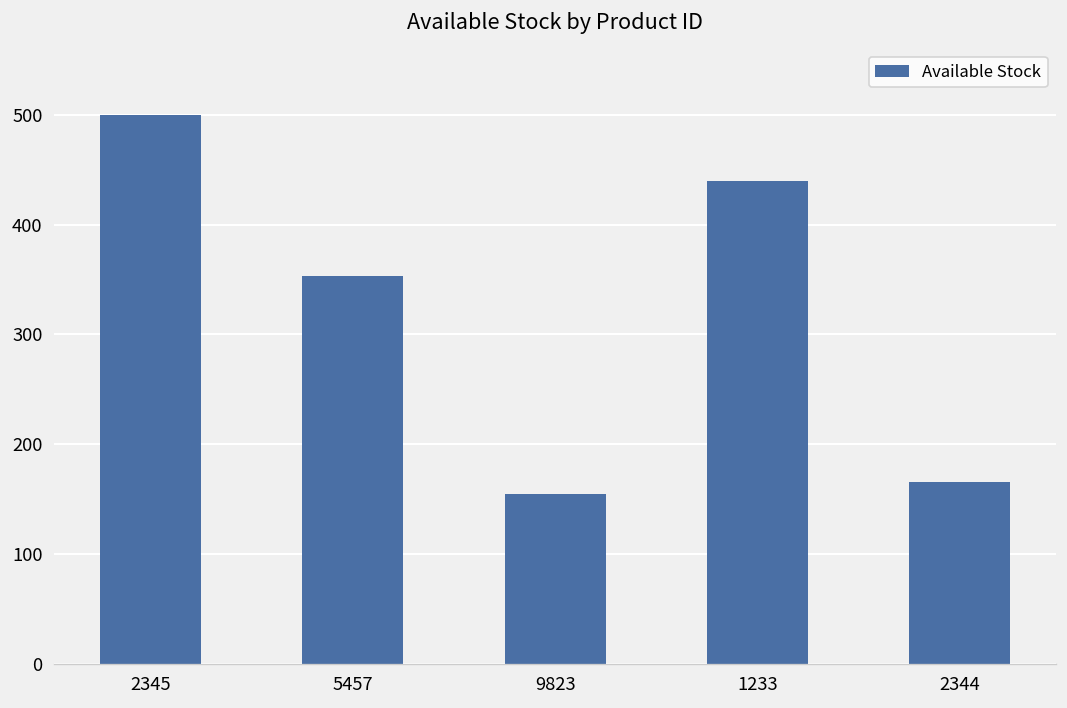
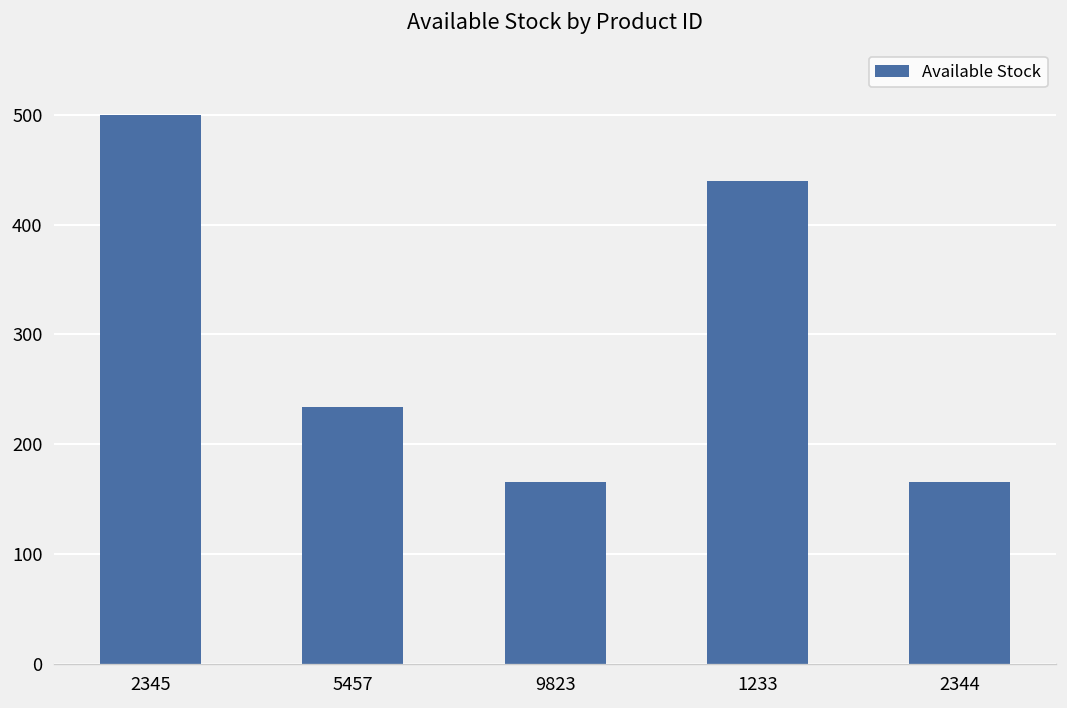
5457: 350 -> 230
9823: 160 -> 170
